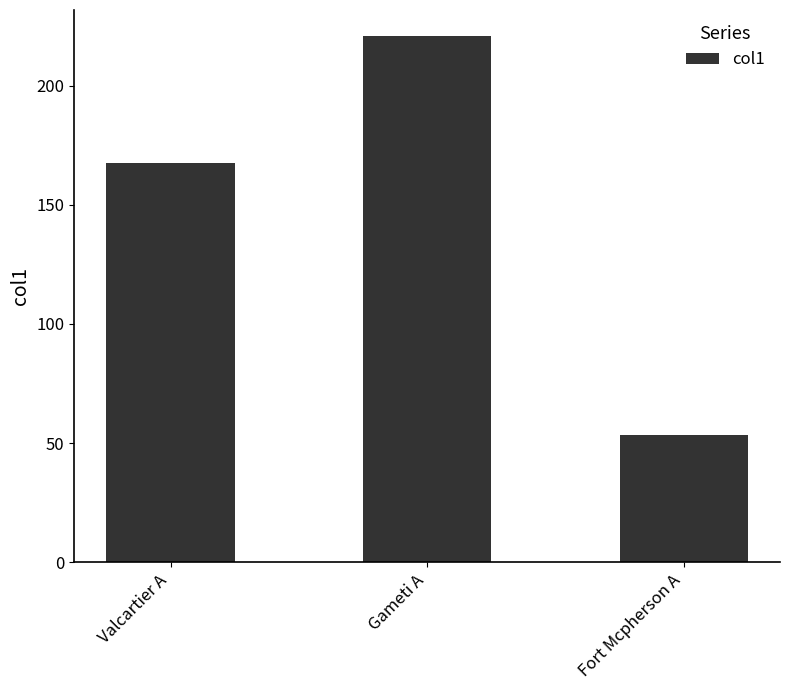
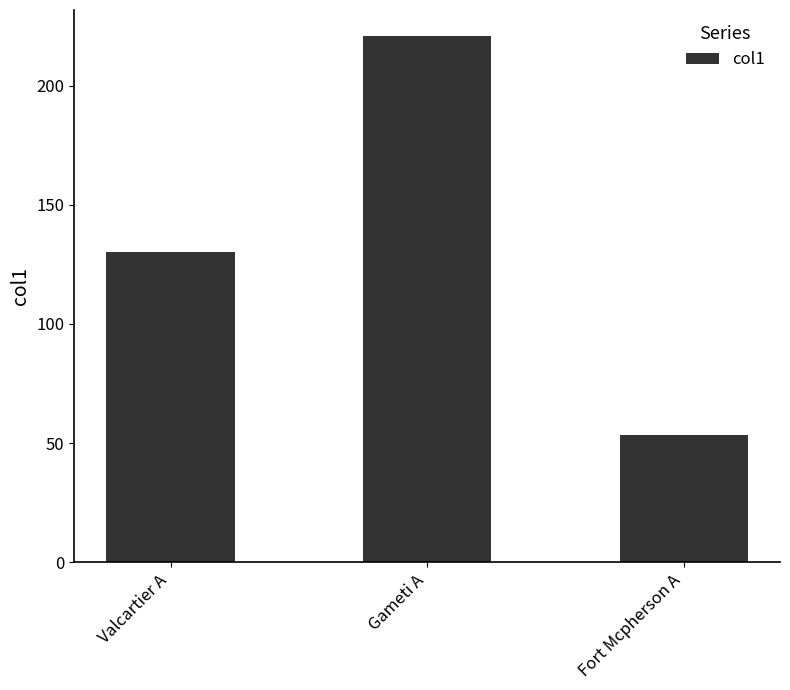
Valcartier A: 168 -> 130
